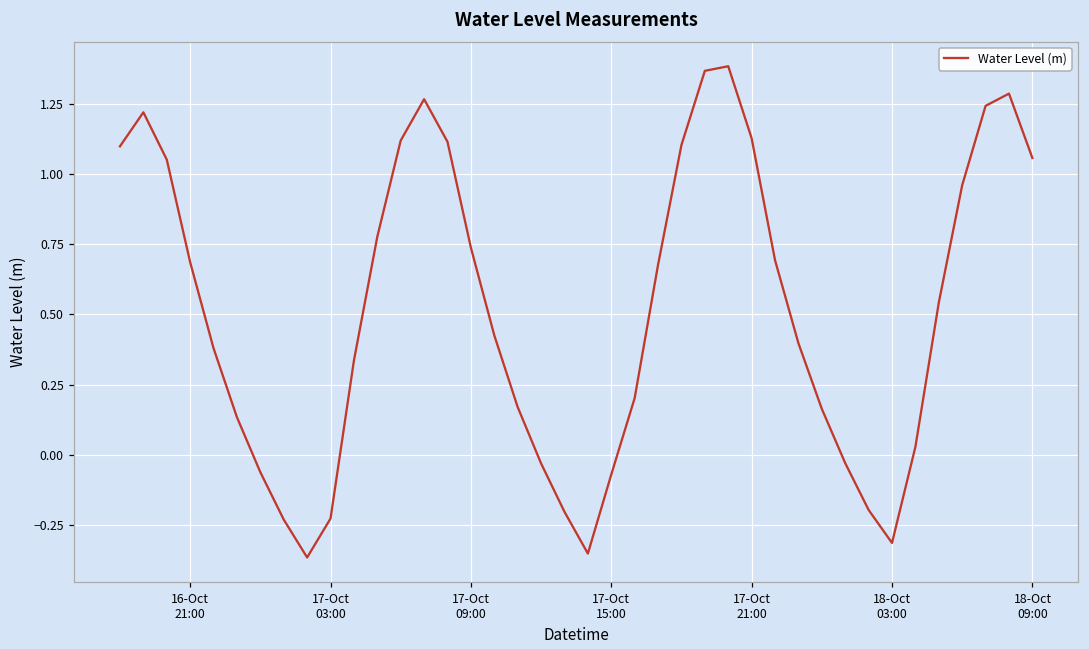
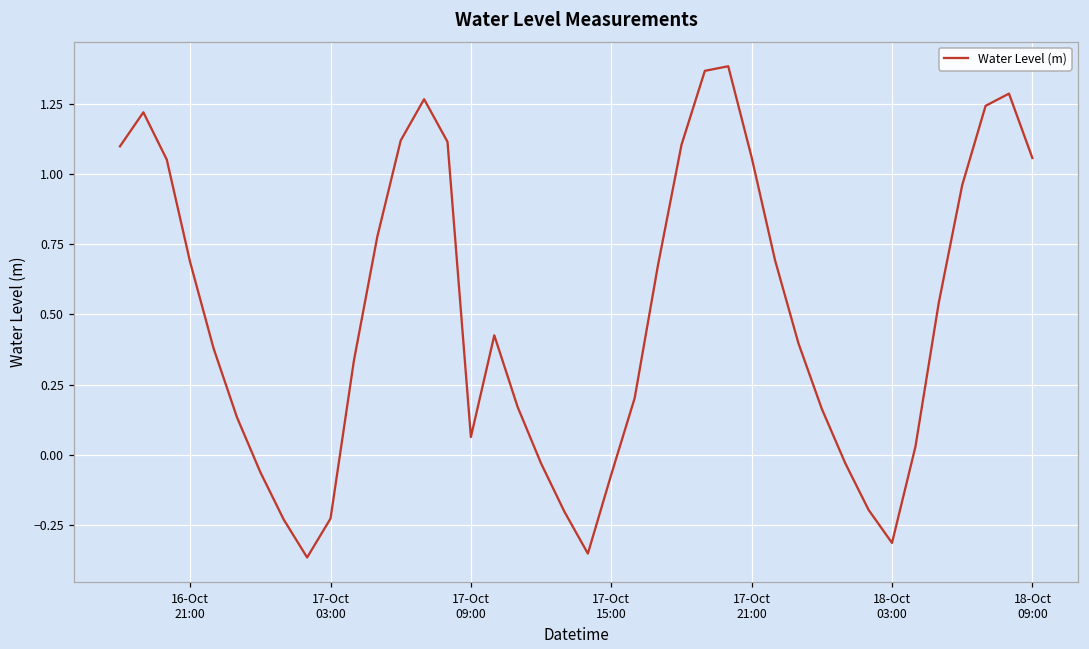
17-Oct 09:00: 0.74 -> 0.06
17-Oct 21:00: 1.13 -> 1.06
